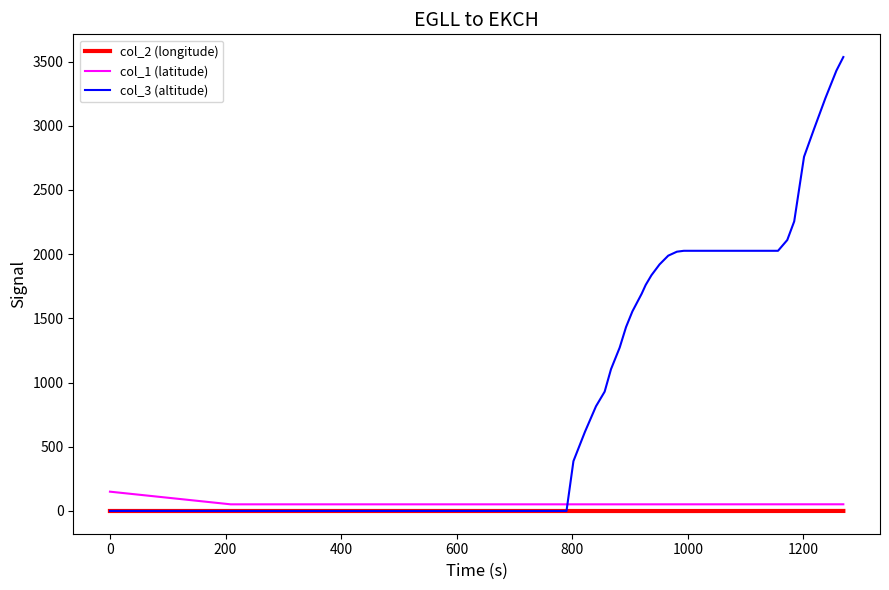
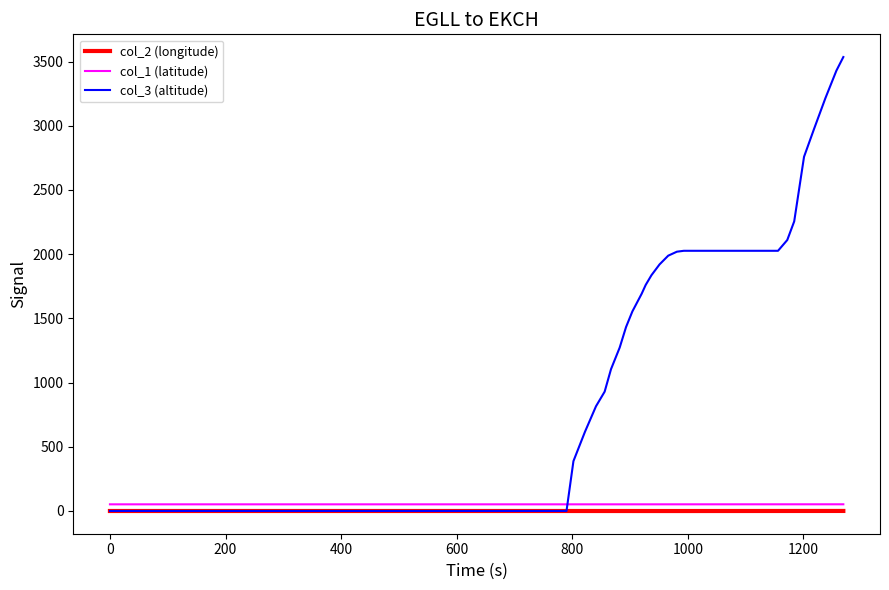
col_1 (latitude), 0: 150 -> 50
